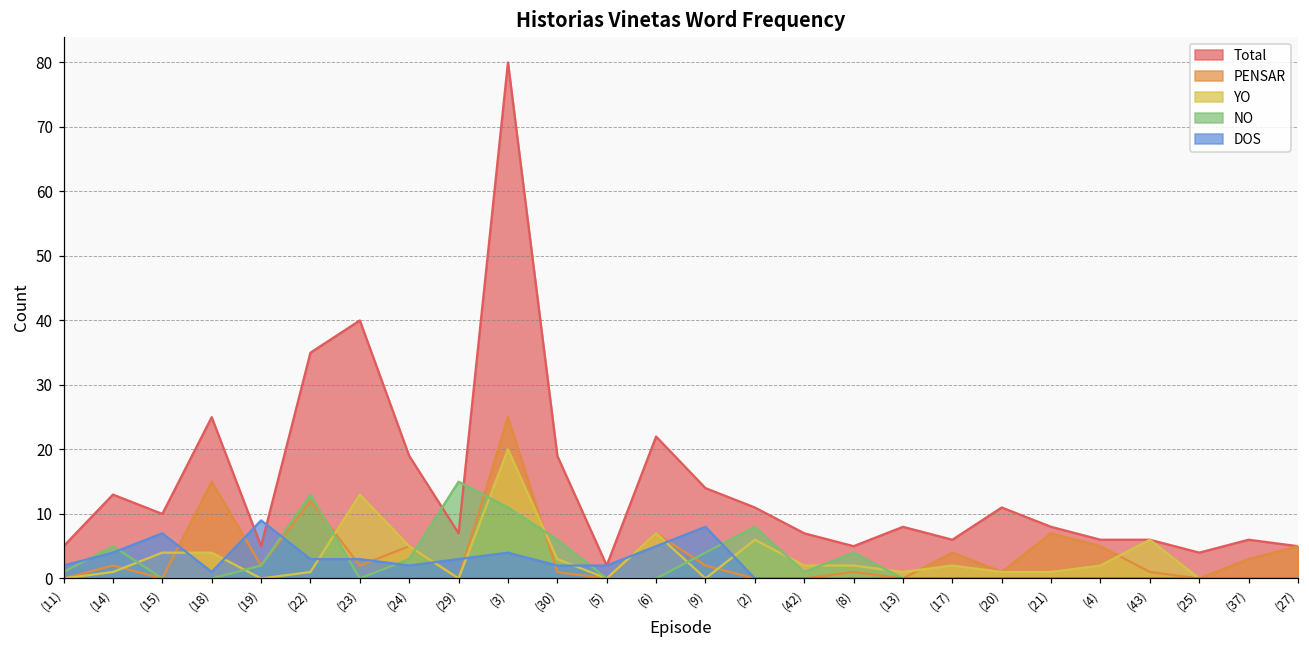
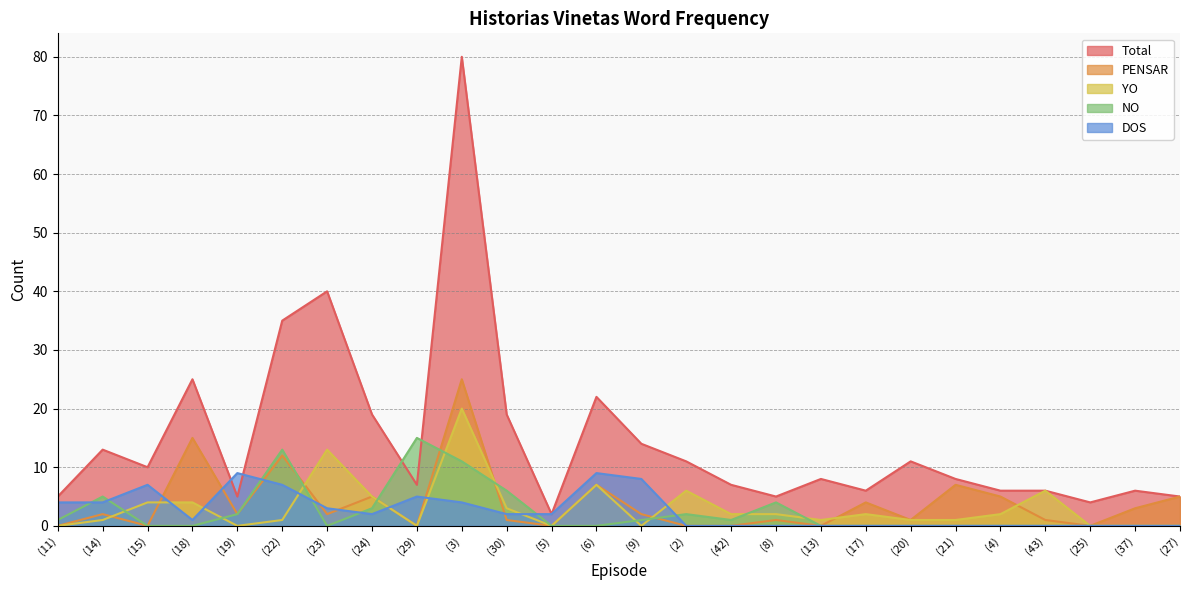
DOS, (11): 2 -> 4
DOS, (22): 3 -> 7
DOS, (29): 3 -> 5
DOS, (6): 5 -> 9
NO, (9): 4 -> 1
NO, (2): 8 -> 2
